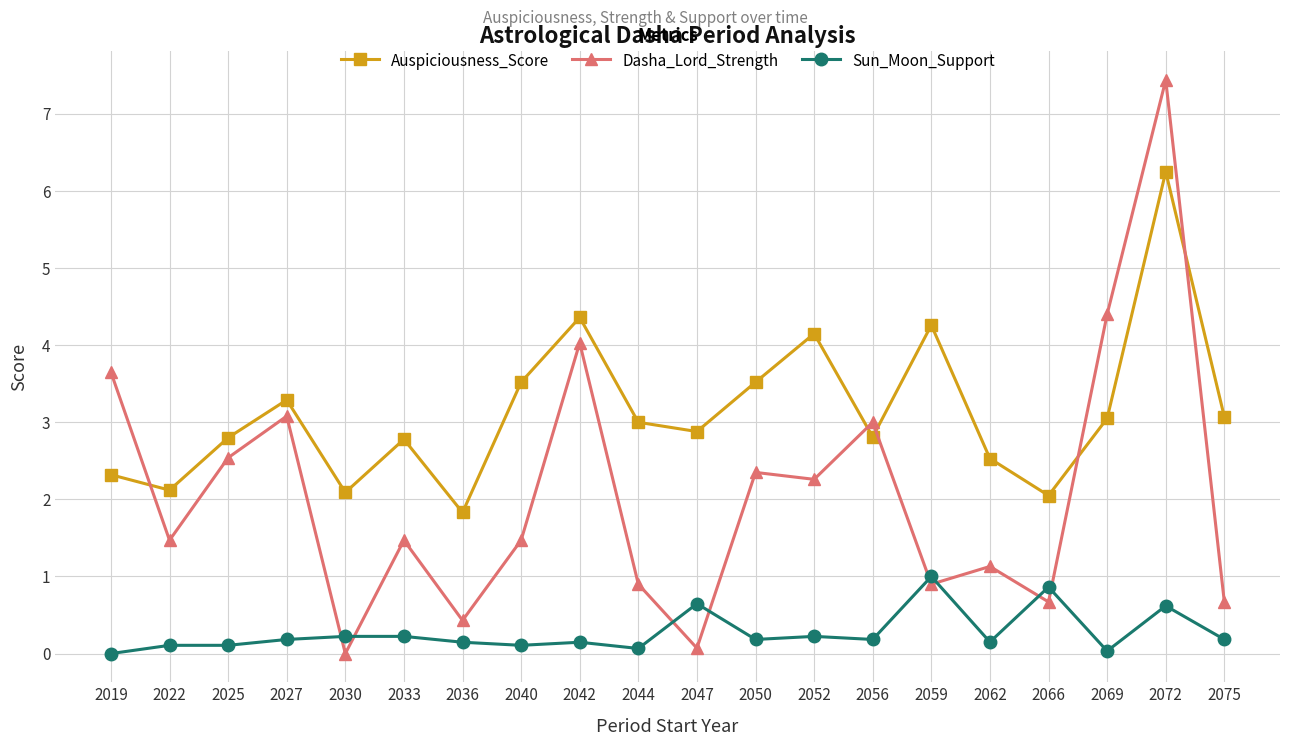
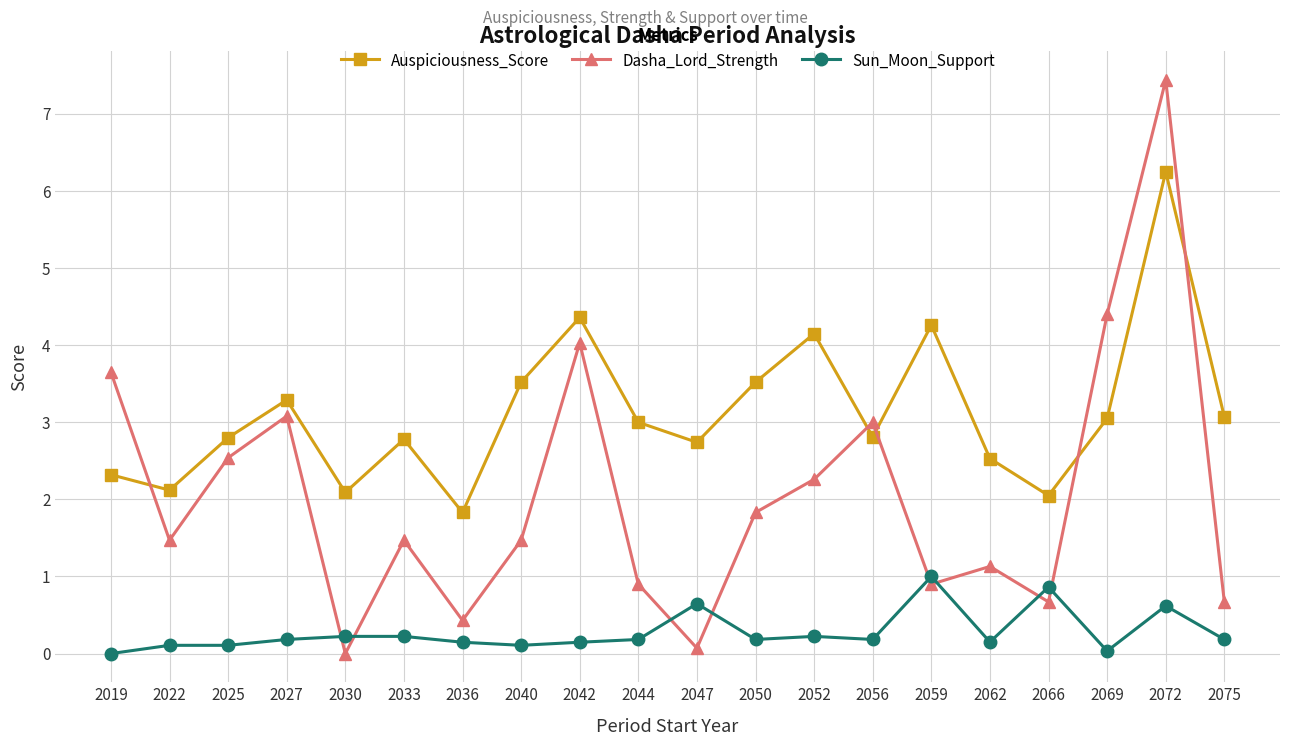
Sun_Moon_Support, 2044: 0.1 -> 0.2
Auspiciousness_Score, 2047: 2.9 -> 2.7
Dasha_Lord_Strength, 2050: 2.4 -> 1.8
